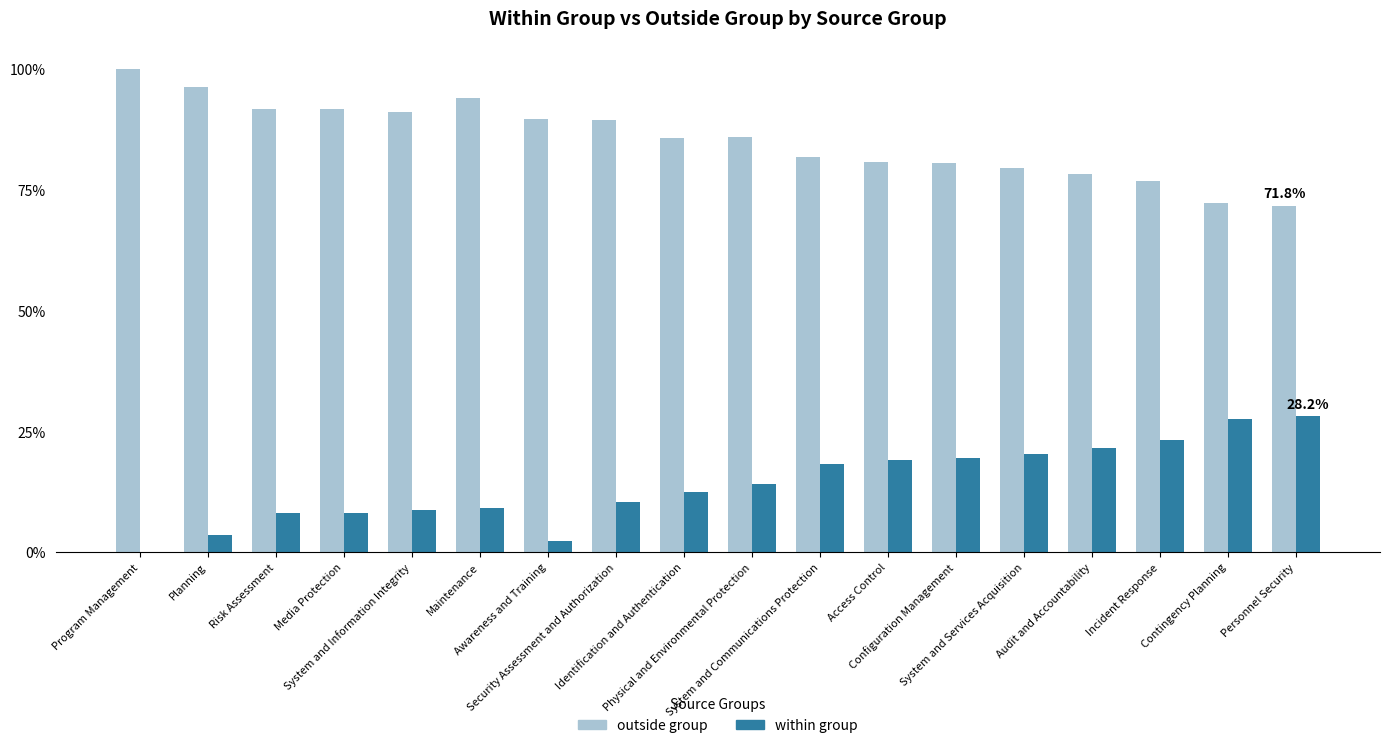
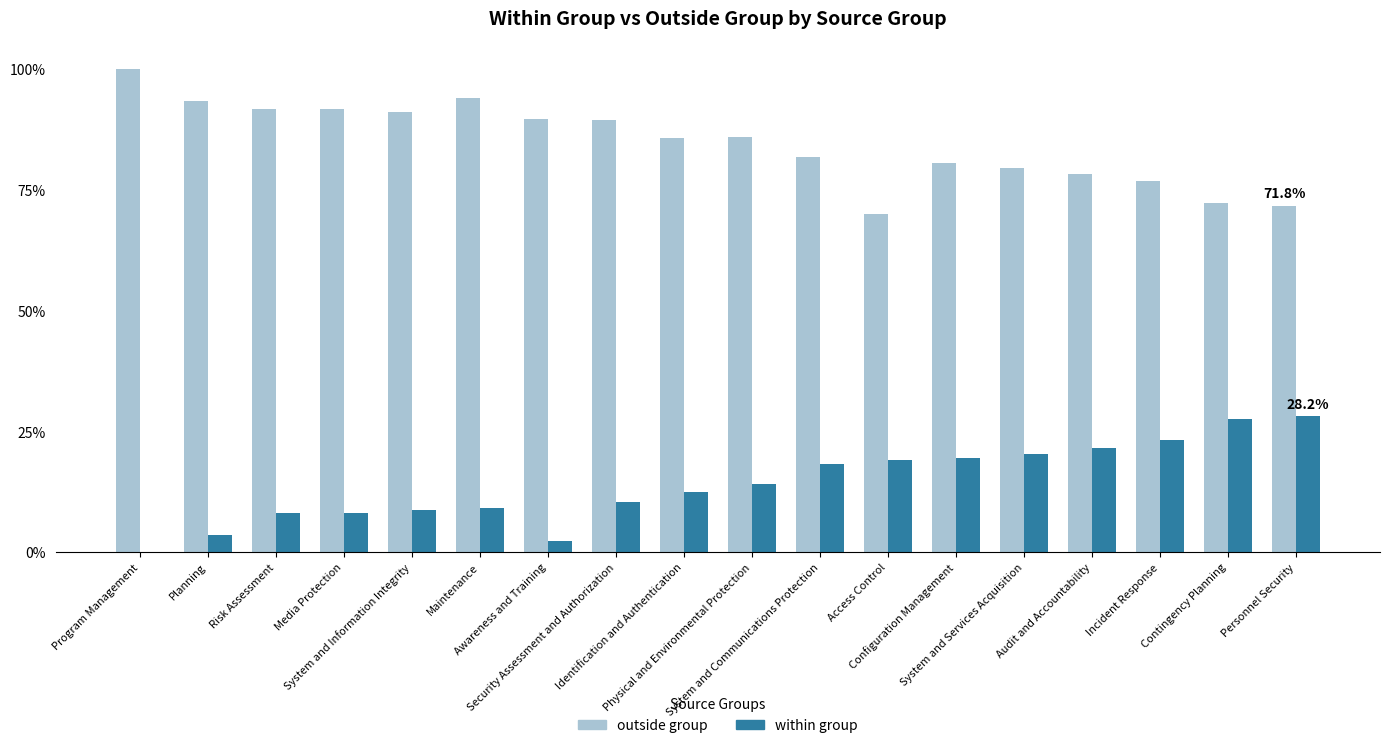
outside group, Planning: 96% -> 93%
outside group, Access Control: 81% -> 70%
